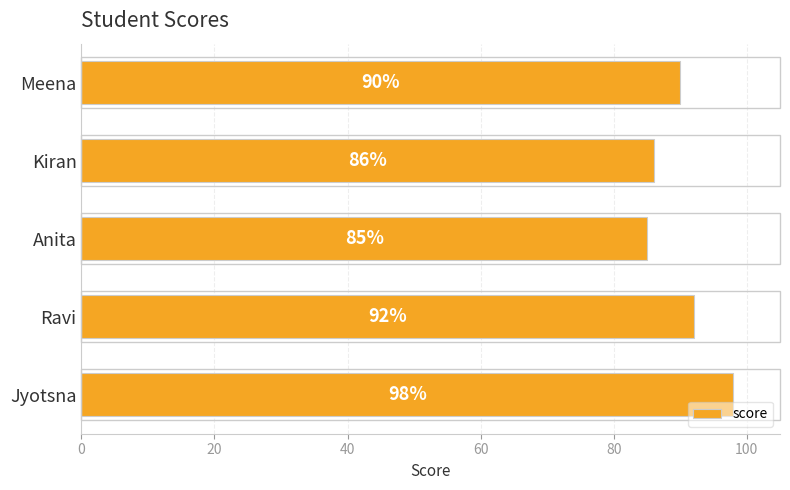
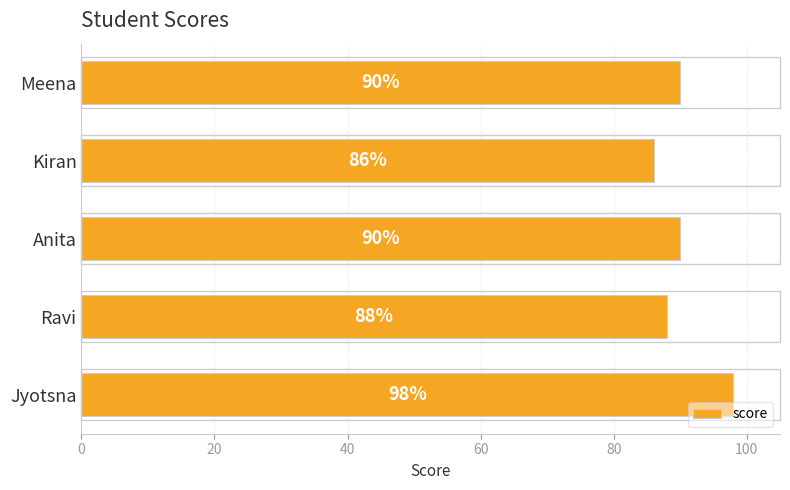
Anita: 85% -> 90%
Ravi: 92% -> 88%
